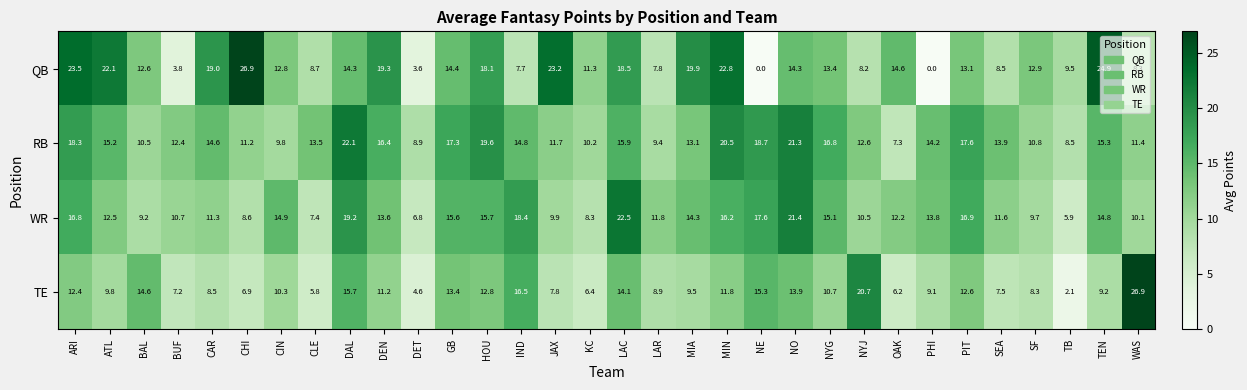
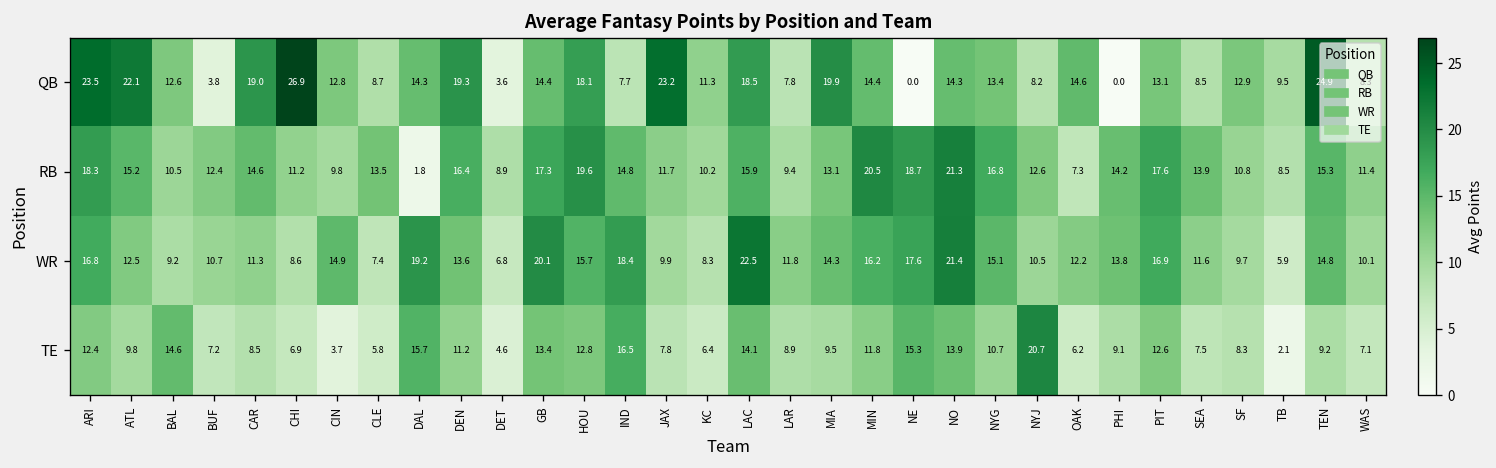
QB, MIN: 22.8 -> 14.4
RB, DAL: 22.1 -> 1.8
WR, GB: 15.6 -> 20.1
TE, CIN: 10.3 -> 3.7
TE, WAS: 26.9 -> 7.1
